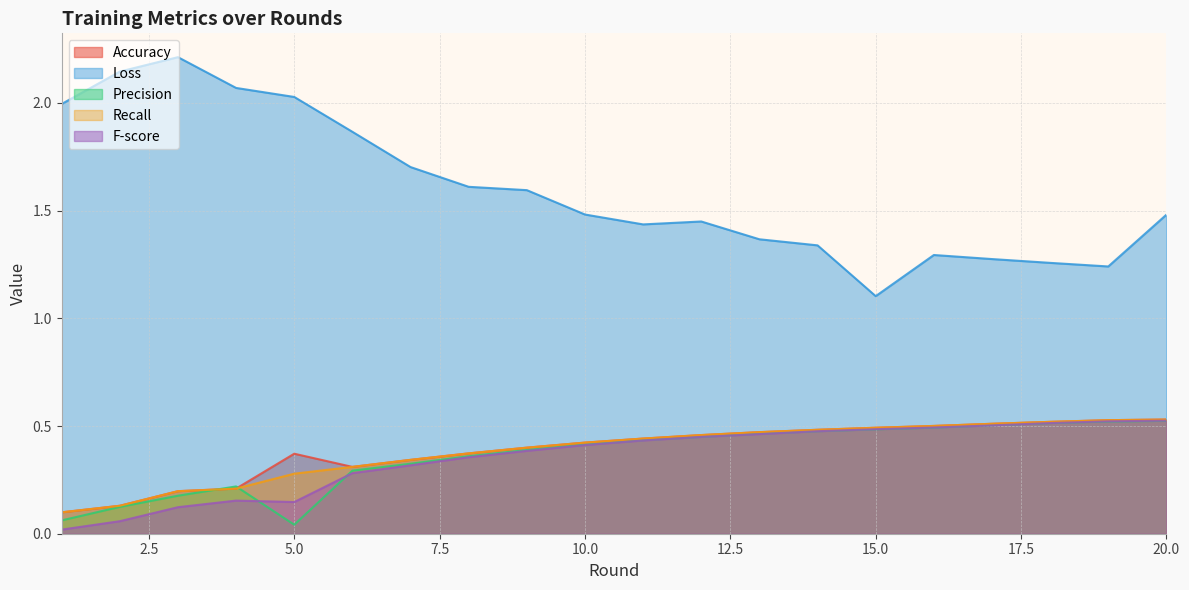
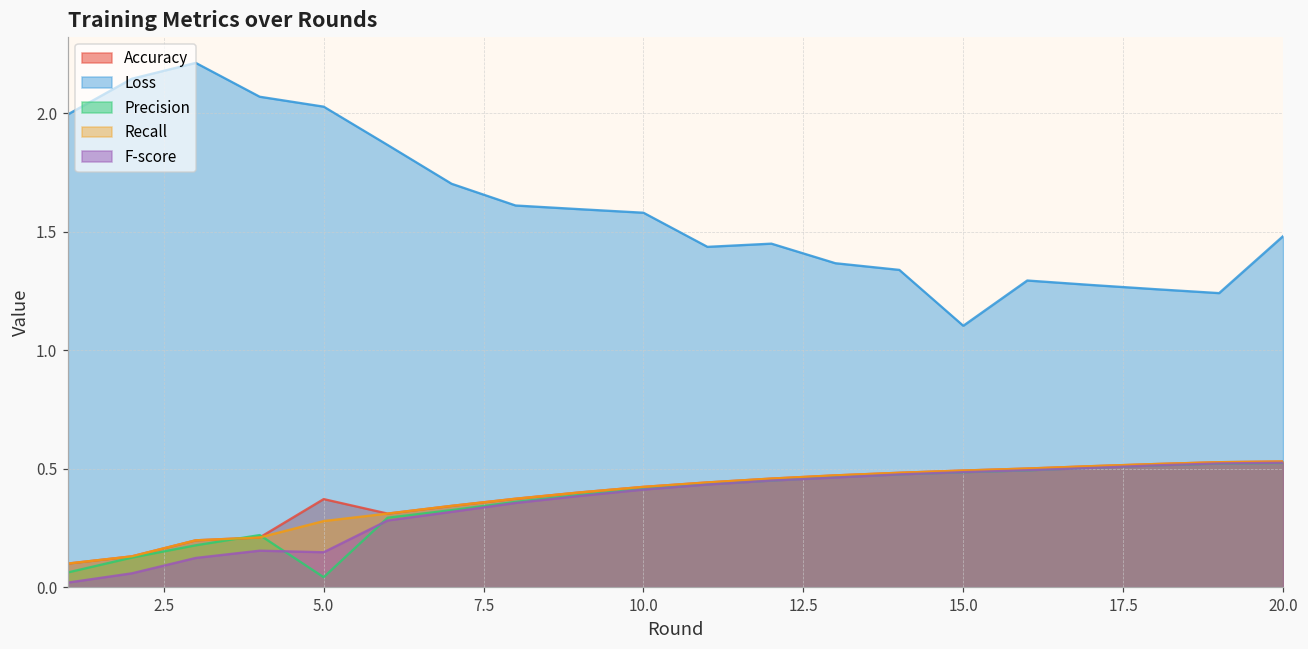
Loss, 10.0: 1.48 -> 1.58
